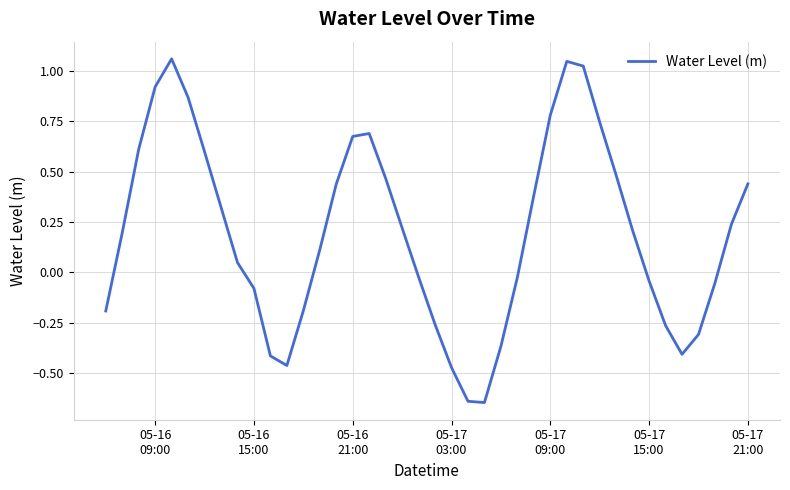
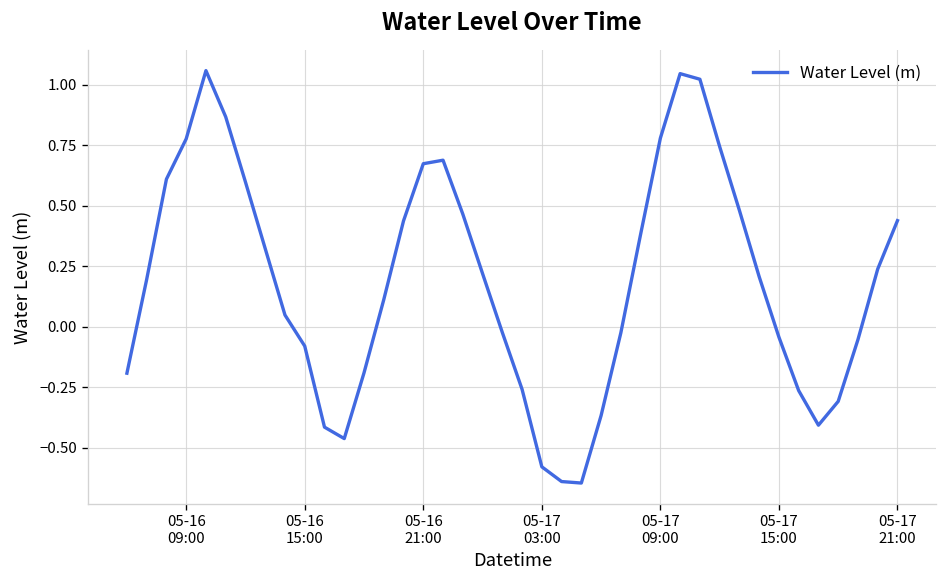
05-16 09:00: 0.92 -> 0.78
05-17 03:00: -0.47 -> -0.58
